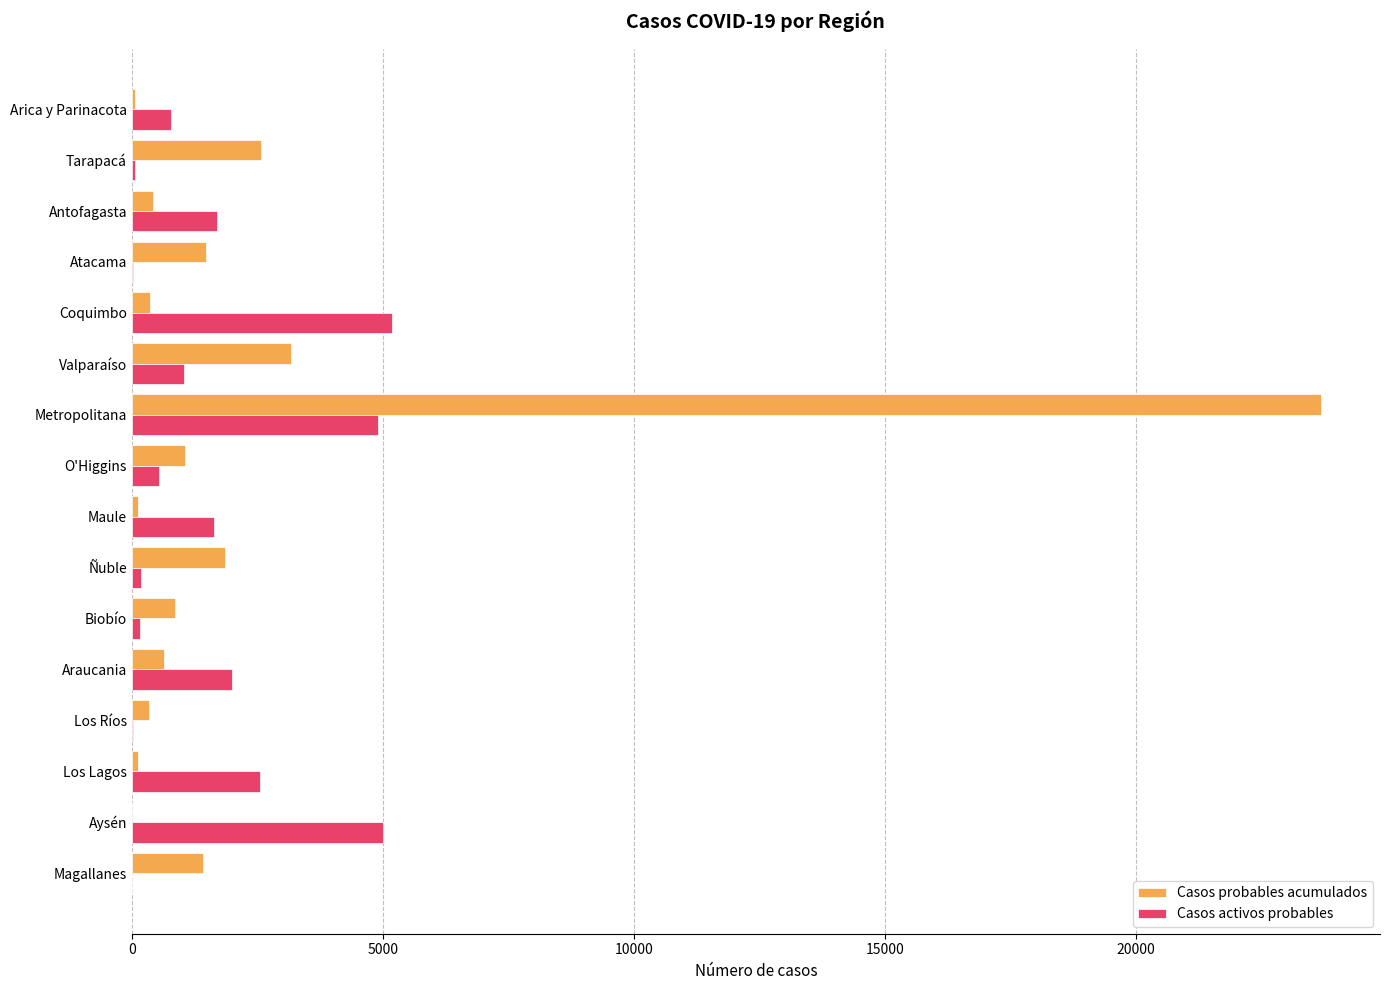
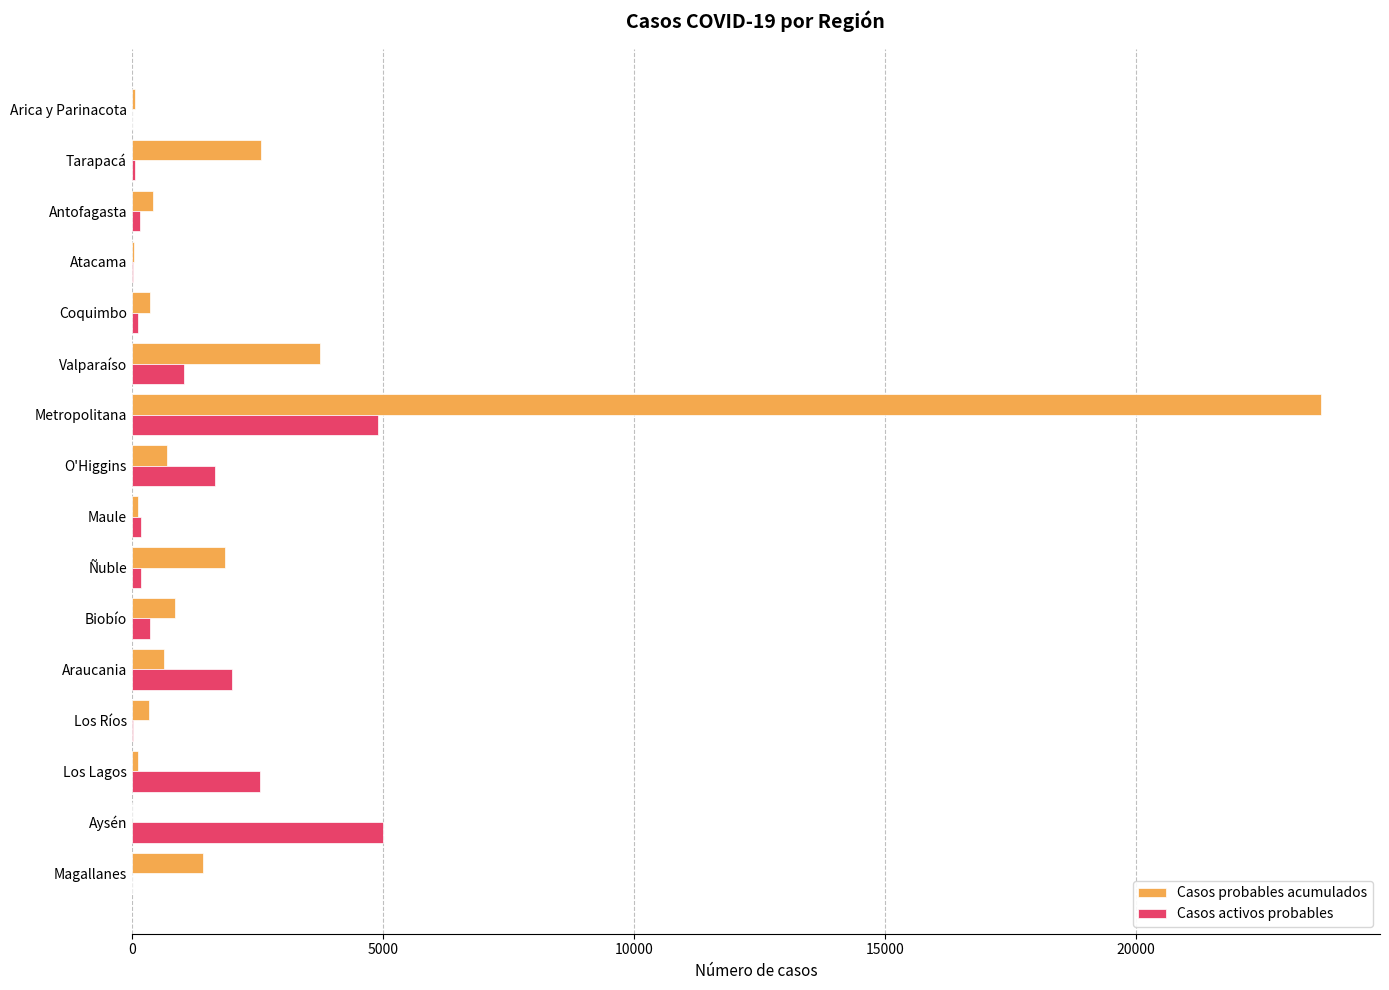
Casos activos probables, Arica y Parinacota: 800 -> 0
Casos activos probables, Antofagasta: 1700 -> 200
Casos probables acumulados, Atacama: 1500 -> 0
Casos activos probables, Coquimbo: 5200 -> 100
Casos probables acumulados, Valparaíso: 3200 -> 3700
Casos probables acumulados, O'Higgins: 1100 -> 700
Casos activos probables, O'Higgins: 500 -> 1700
Casos activos probables, Maule: 1600 -> 200
Casos activos probables, Biobío: 200 -> 400
